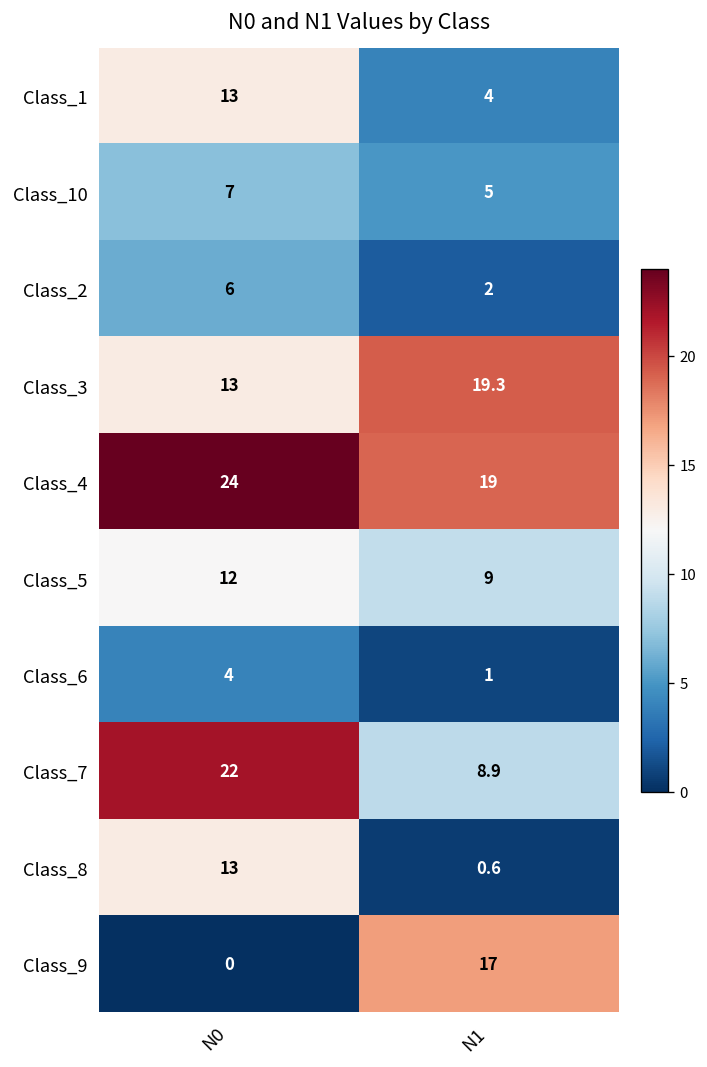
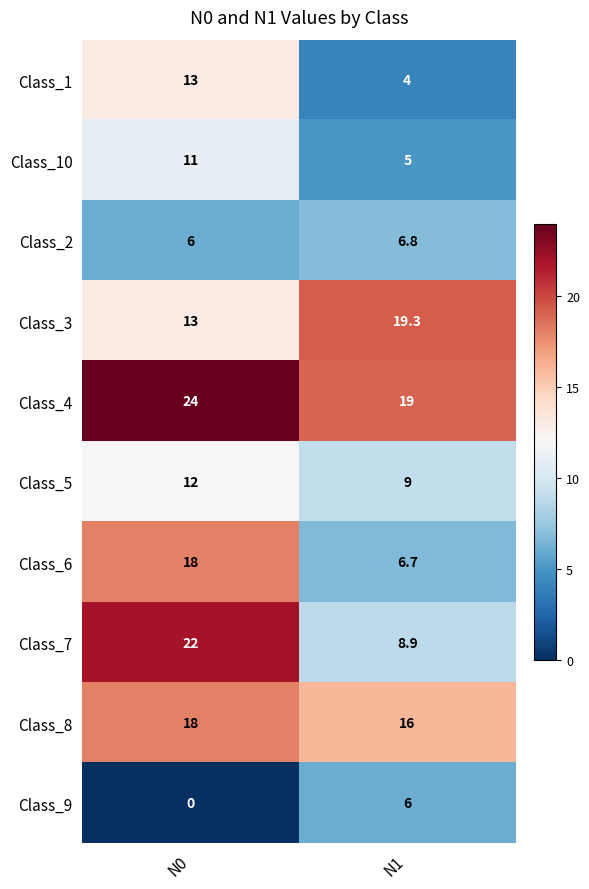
Class_10, N0: 7 -> 11
Class_2, N1: 2 -> 6.8
Class_6, N0: 4 -> 18
Class_6, N1: 1 -> 6.7
Class_8, N0: 13 -> 18
Class_8, N1: 0.6 -> 16
Class_9, N1: 17 -> 6
